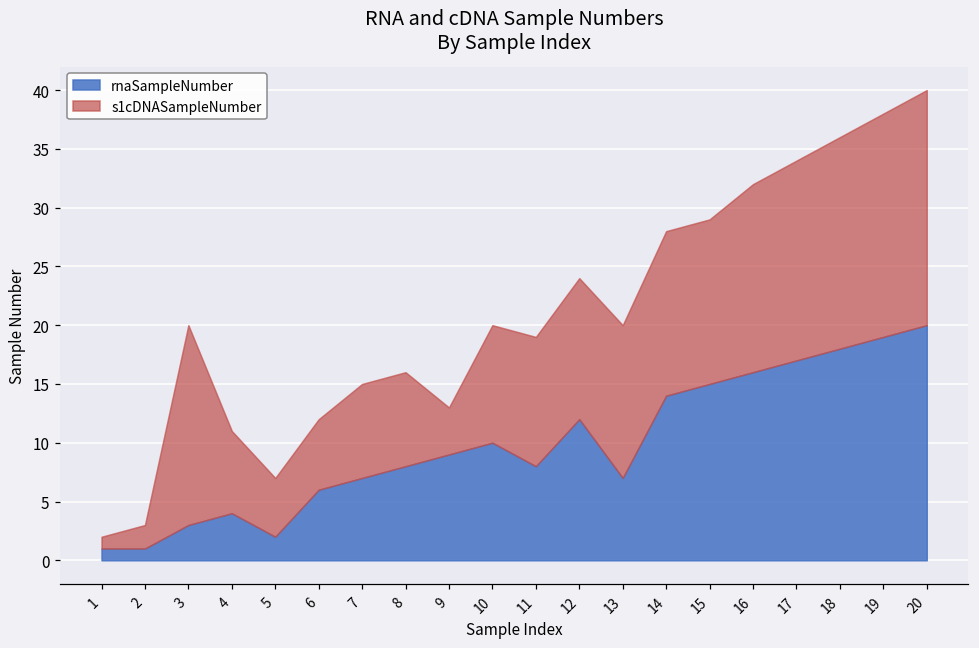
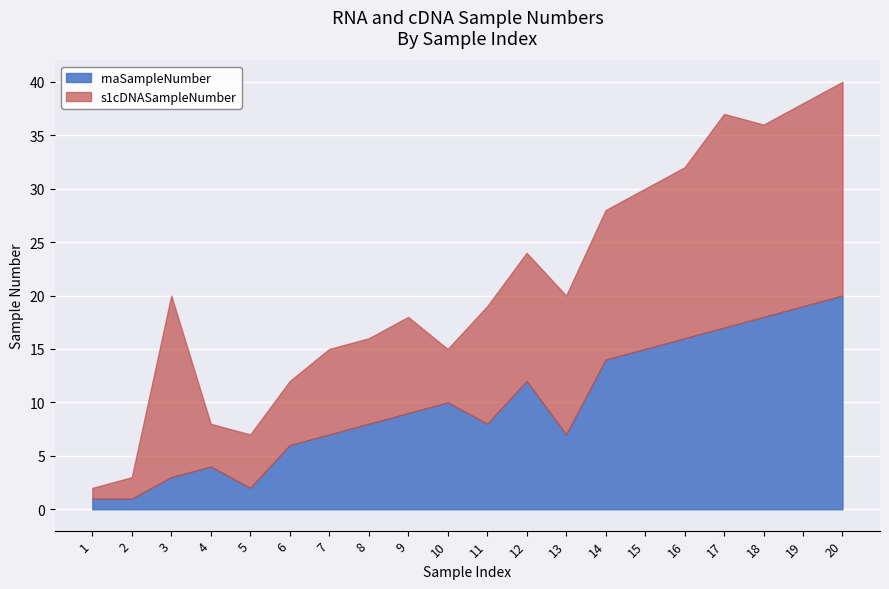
s1cDNASampleNumber, 4: 7 -> 4
s1cDNASampleNumber, 9: 4 -> 9
s1cDNASampleNumber, 10: 10 -> 5
s1cDNASampleNumber, 15: 14 -> 15
s1cDNASampleNumber, 17: 17 -> 20
